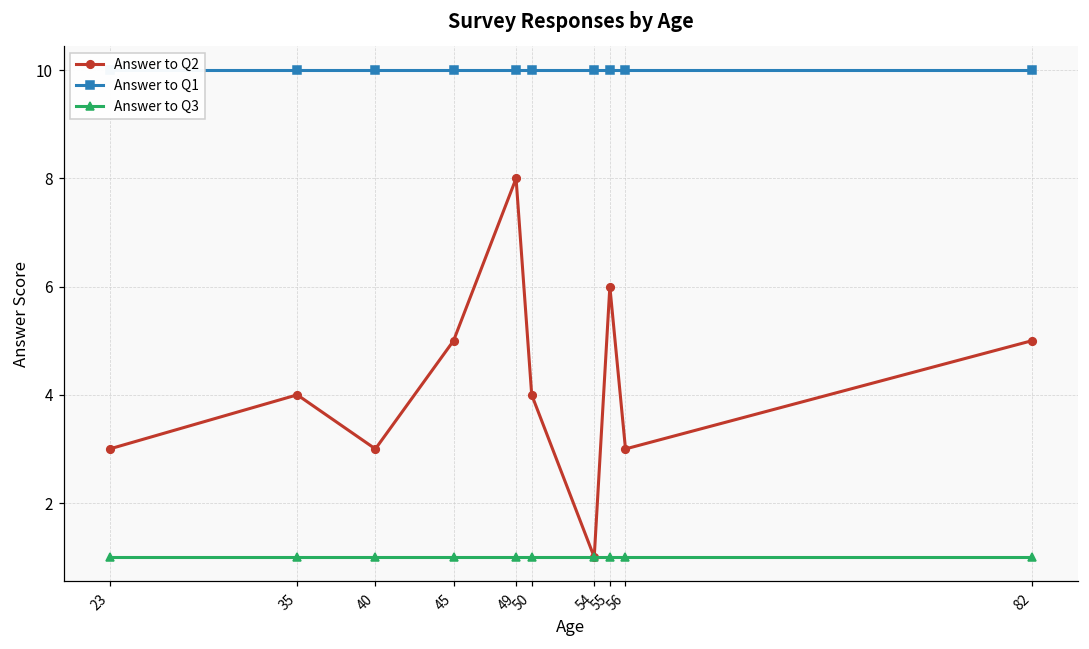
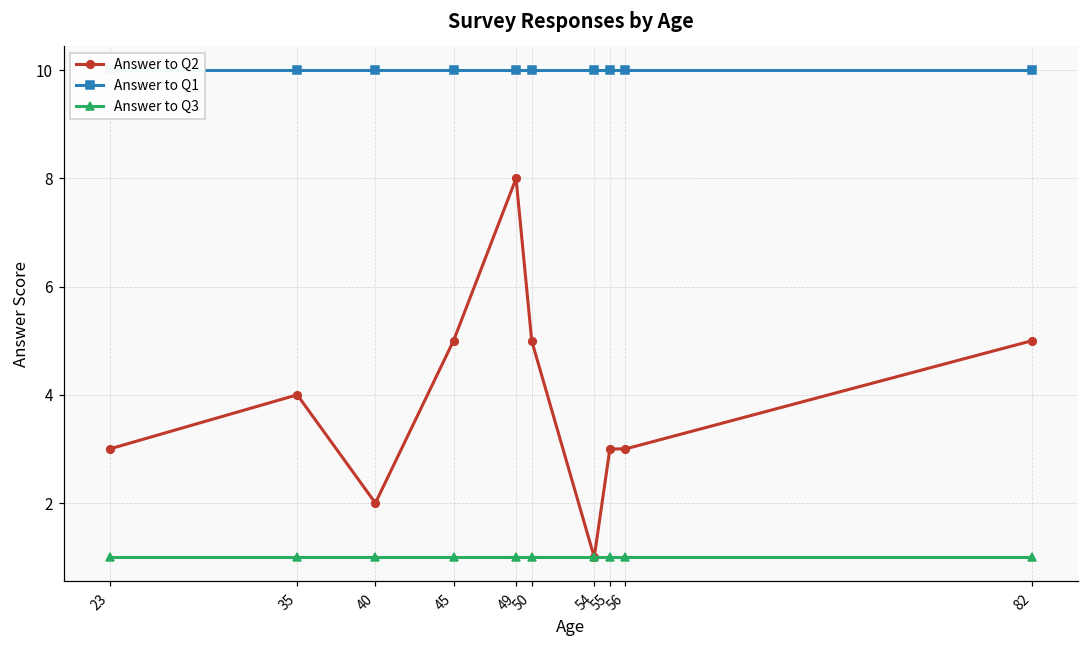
Answer to Q2, 40: 3 -> 2
Answer to Q2, 50: 4 -> 5
Answer to Q2, 55: 6 -> 3
